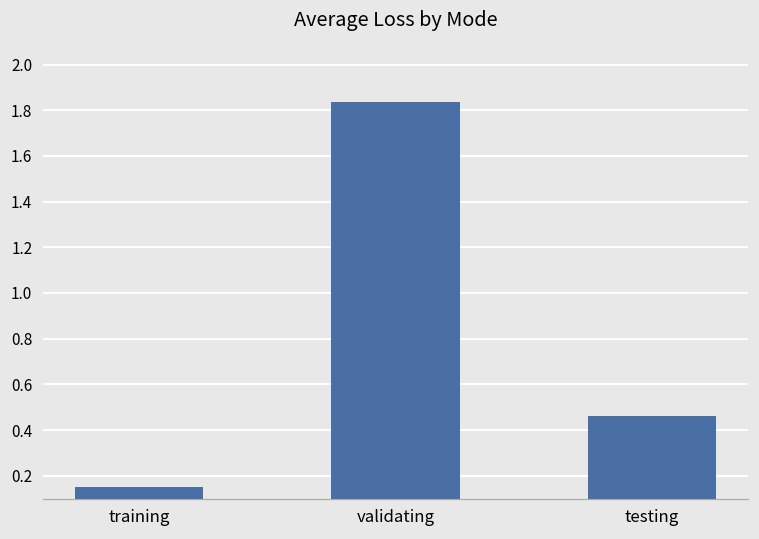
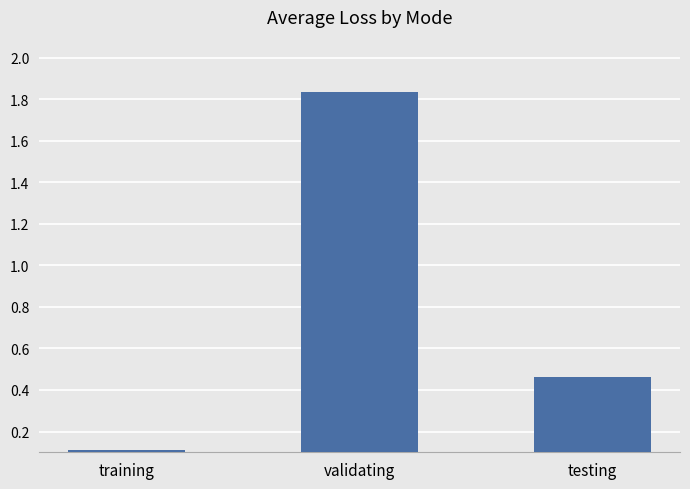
training: 0.15 -> 0.11
